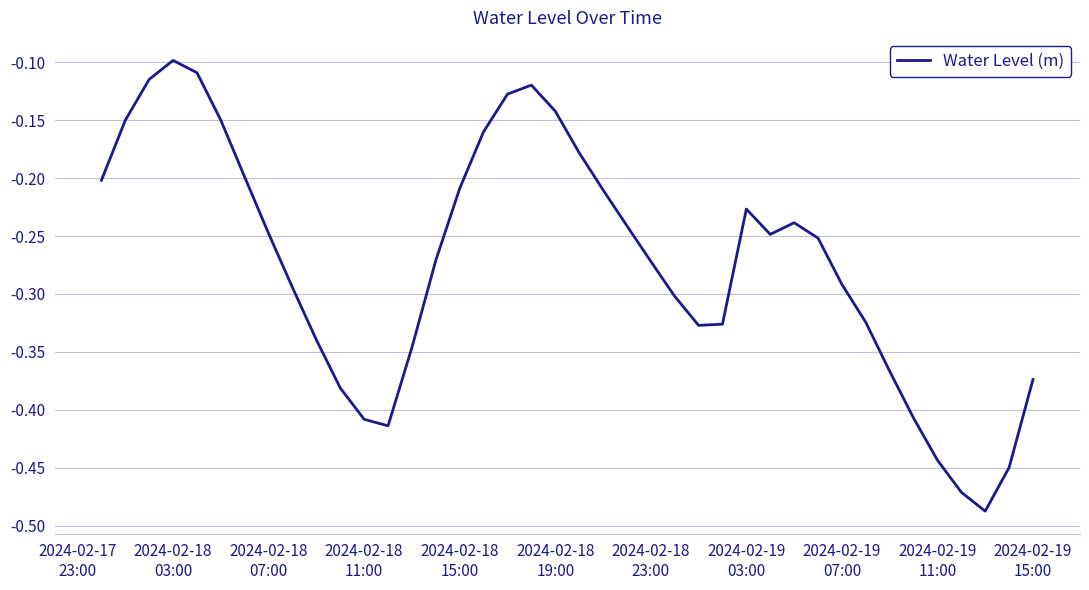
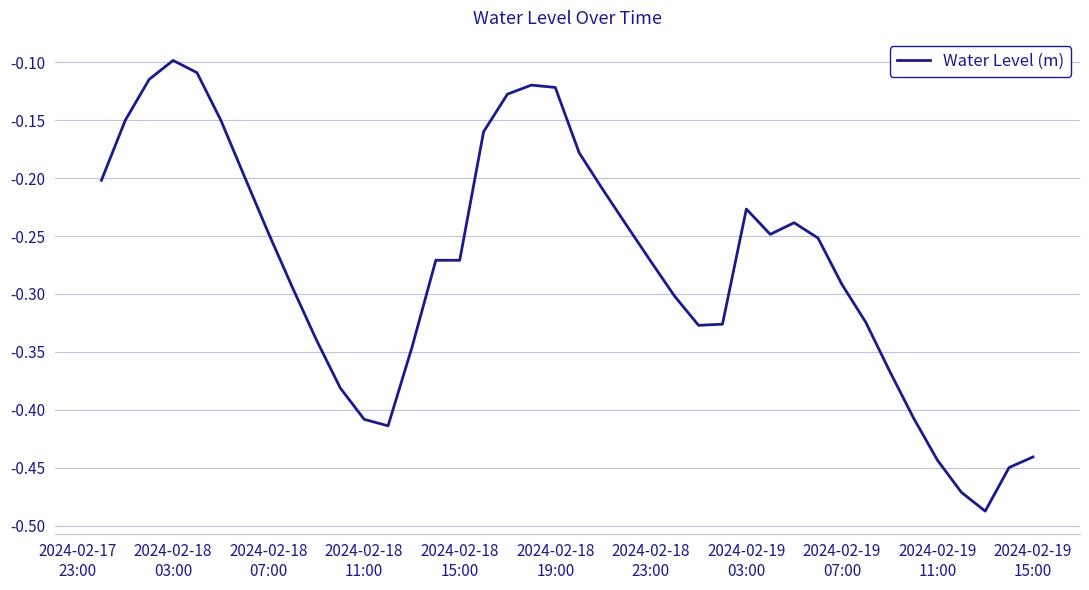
2024-02-18 15:00: -0.209 -> -0.271
2024-02-18 19:00: -0.142 -> -0.122
2024-02-19 15:00: -0.374 -> -0.441
